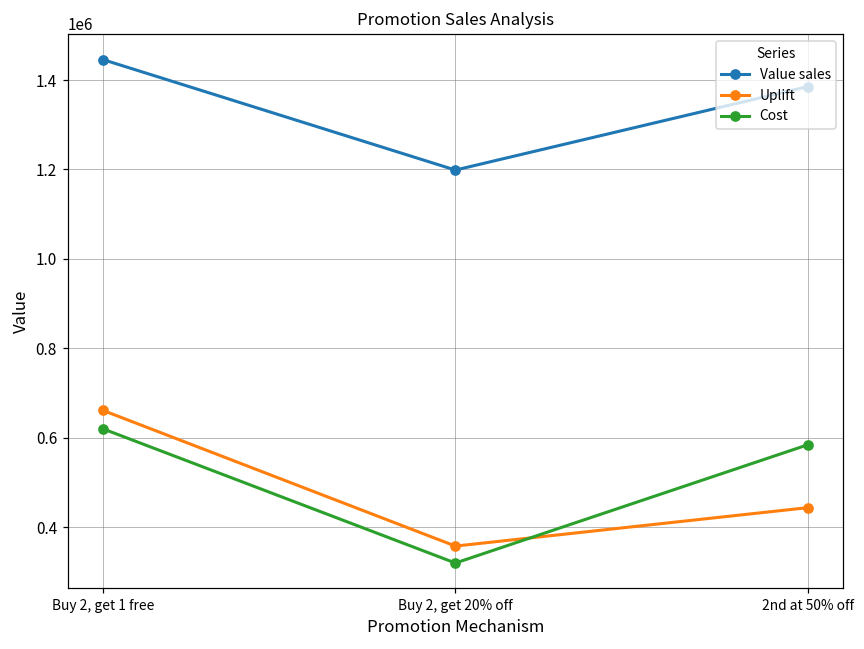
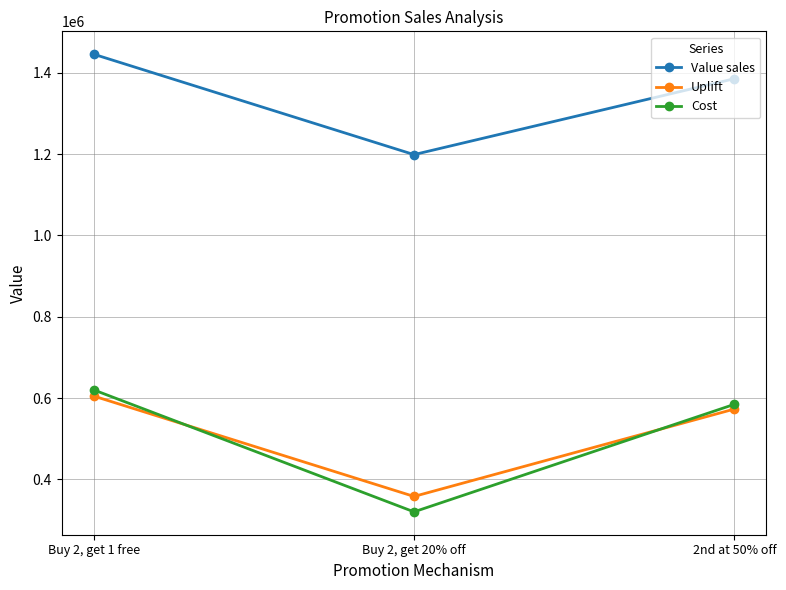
Uplift, Buy 2, get 1 free: 660000 -> 600000
Uplift, 2nd at 50% off: 440000 -> 570000
